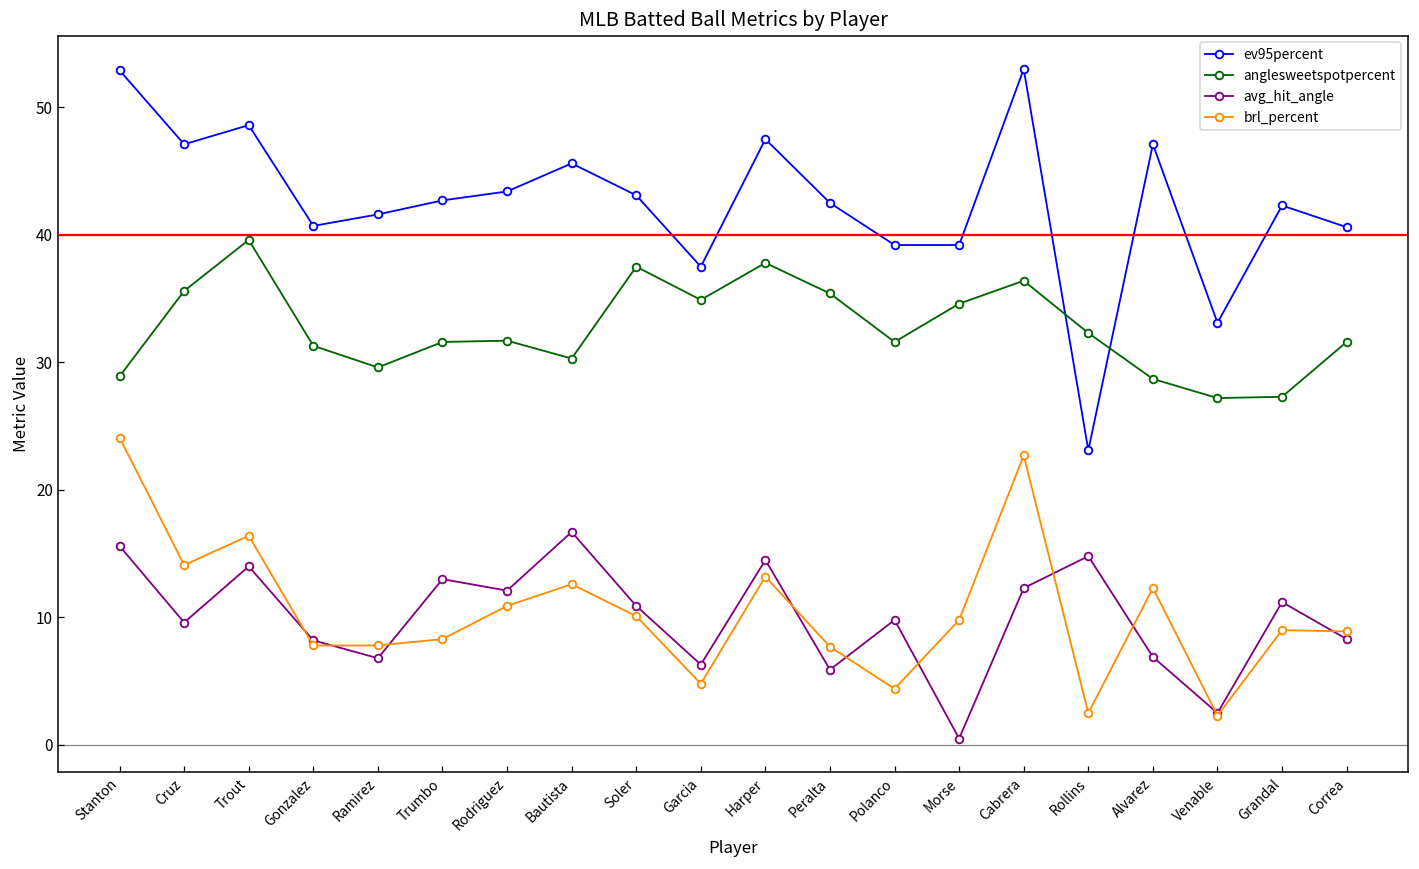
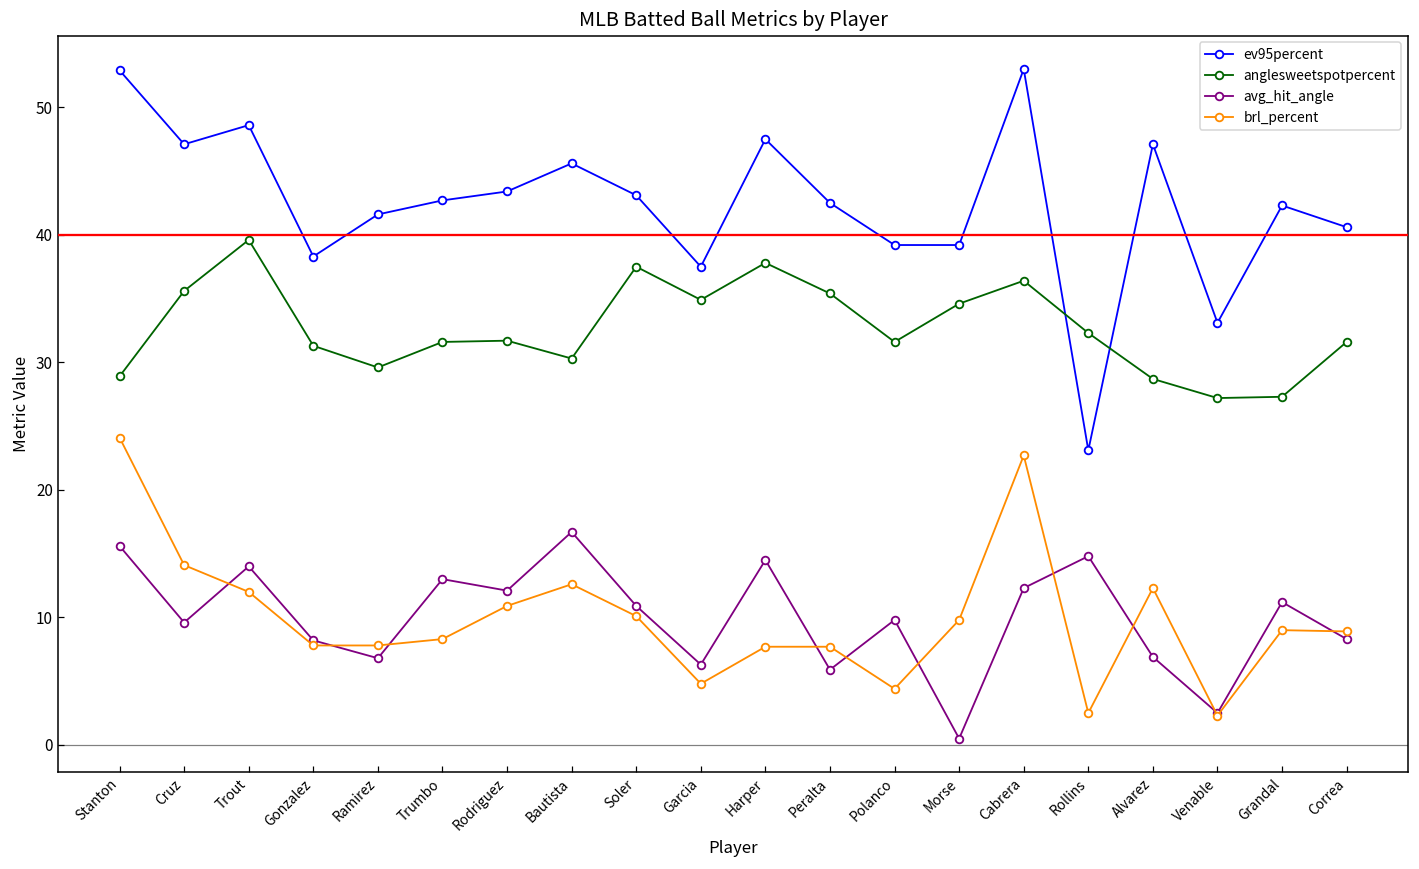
brl_percent, Trout: 16.4 -> 12.0
ev95percent, Gonzalez: 40.7 -> 38.3
brl_percent, Harper: 13.2 -> 7.7
